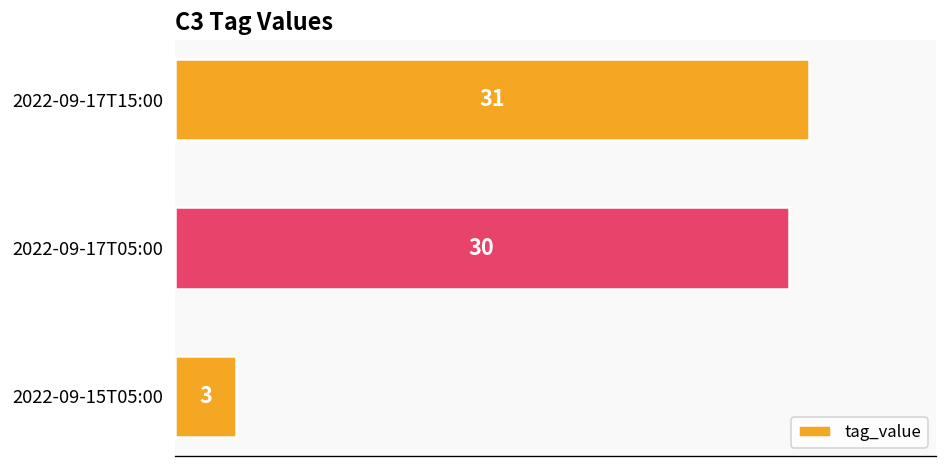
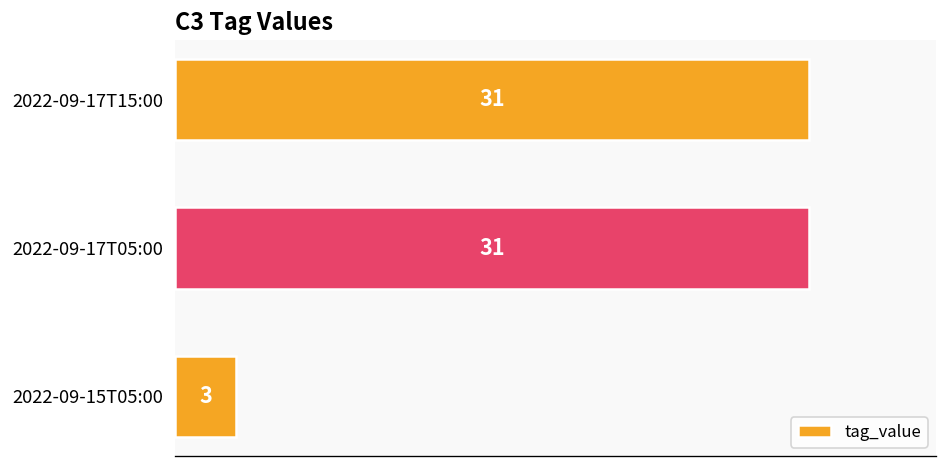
2022-09-17T05:00: 30 -> 31
